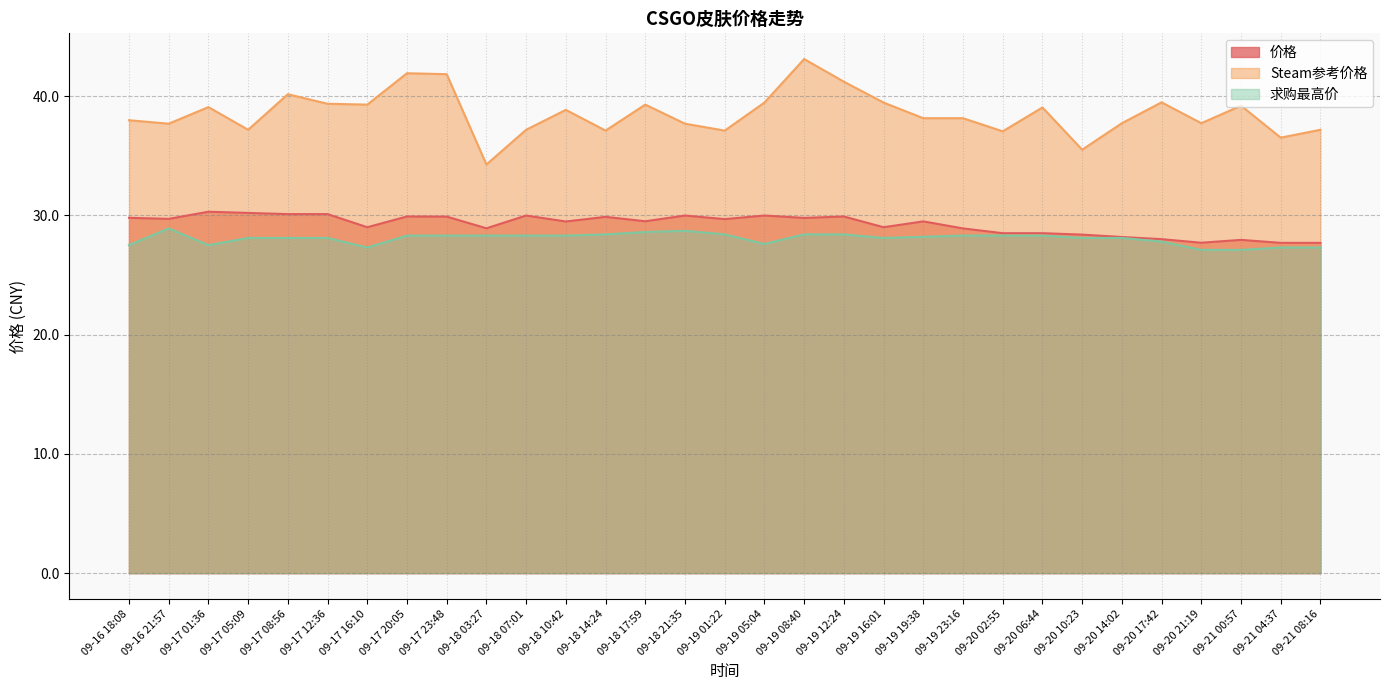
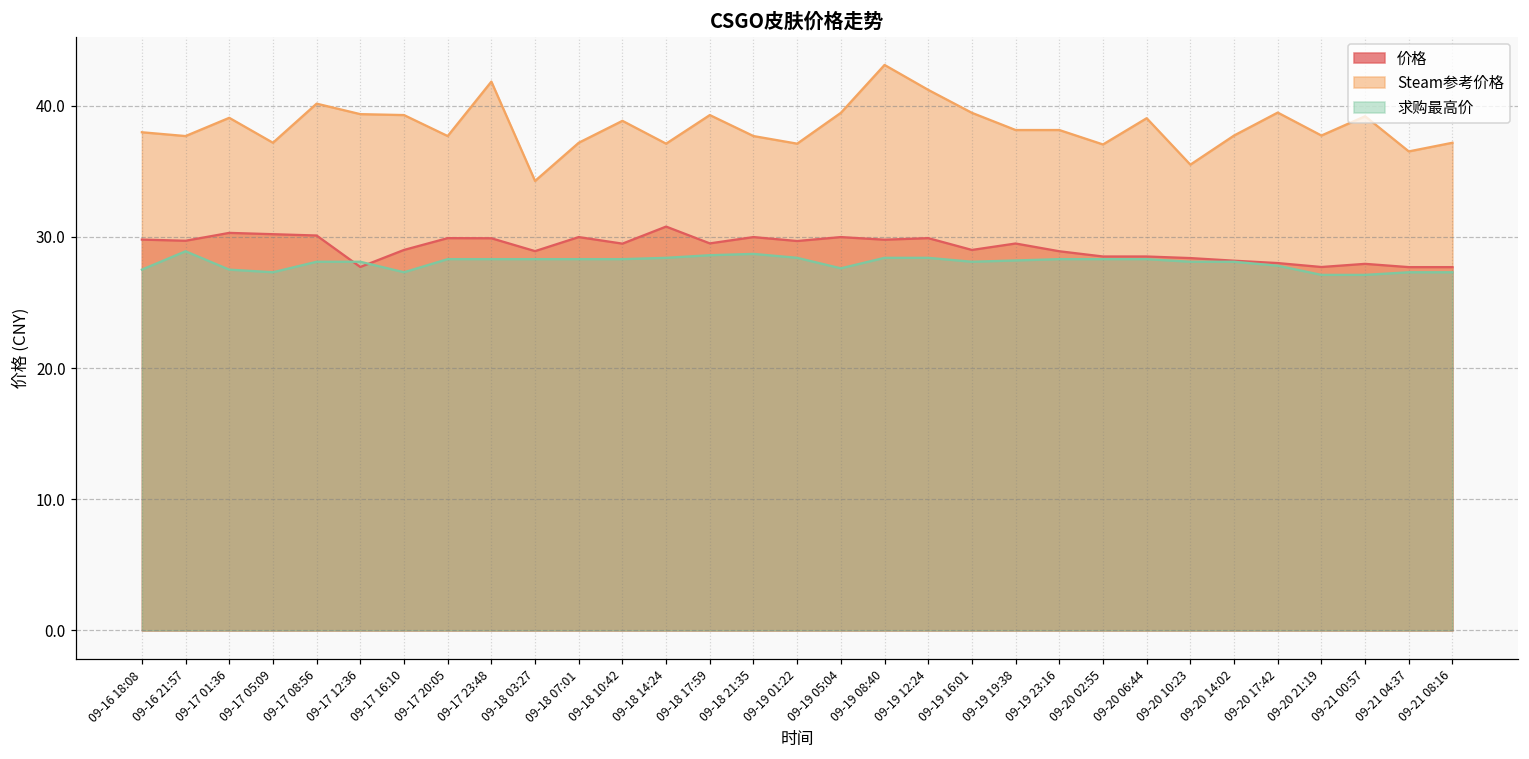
求购最高价, 09-17 05:09: 28.1 -> 27.3
价格, 09-17 12:36: 30.1 -> 27.7
Steam参考价格, 09-17 20:05: 41.9 -> 37.7
价格, 09-18 14:24: 29.9 -> 30.8
